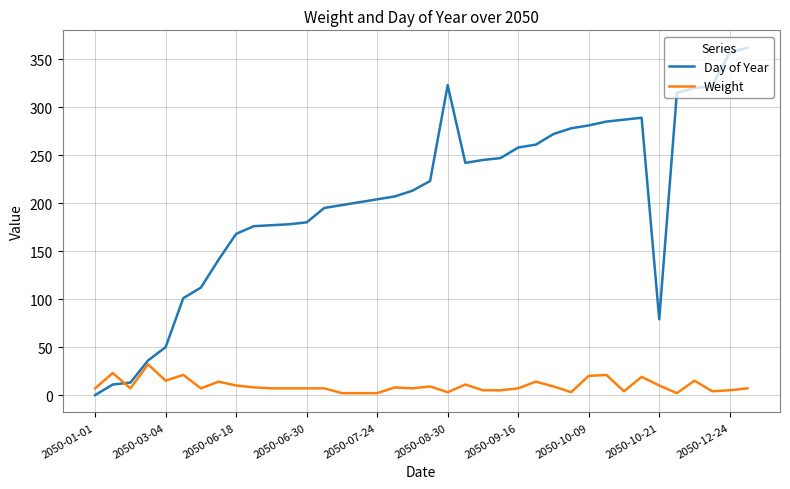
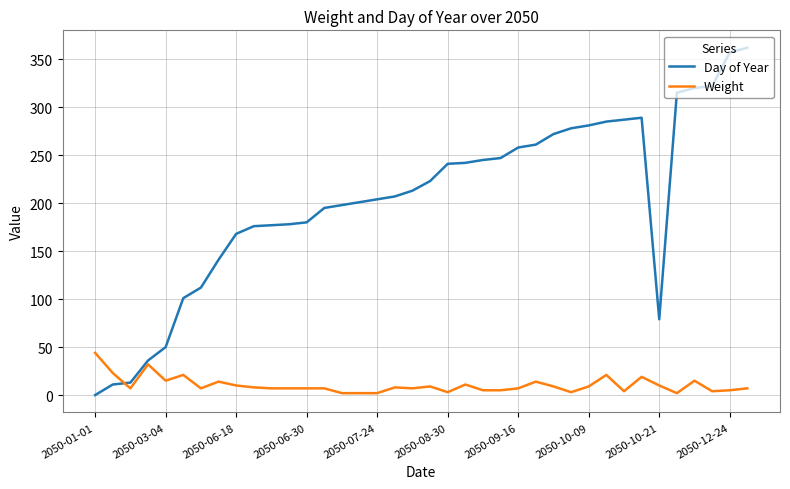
Weight, 2050-01-01: 10 -> 40
Day of Year, 2050-08-30: 320 -> 240
Weight, 2050-10-09: 20 -> 10
